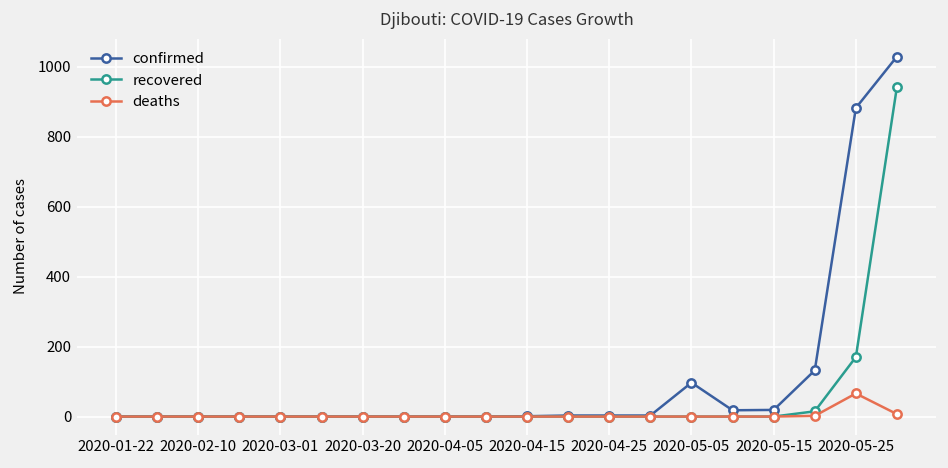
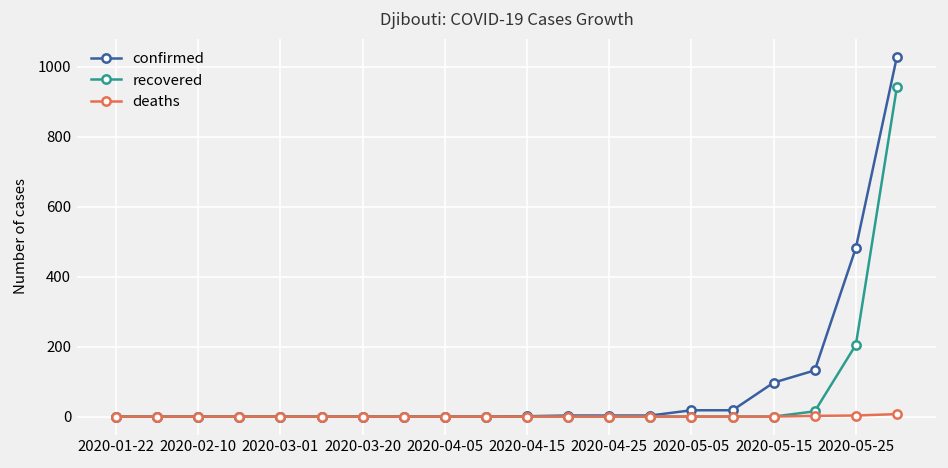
confirmed, 2020-05-05: 100 -> 20
confirmed, 2020-05-15: 20 -> 100
confirmed, 2020-05-25: 880 -> 480
recovered, 2020-05-25: 170 -> 210
deaths, 2020-05-25: 70 -> 0
